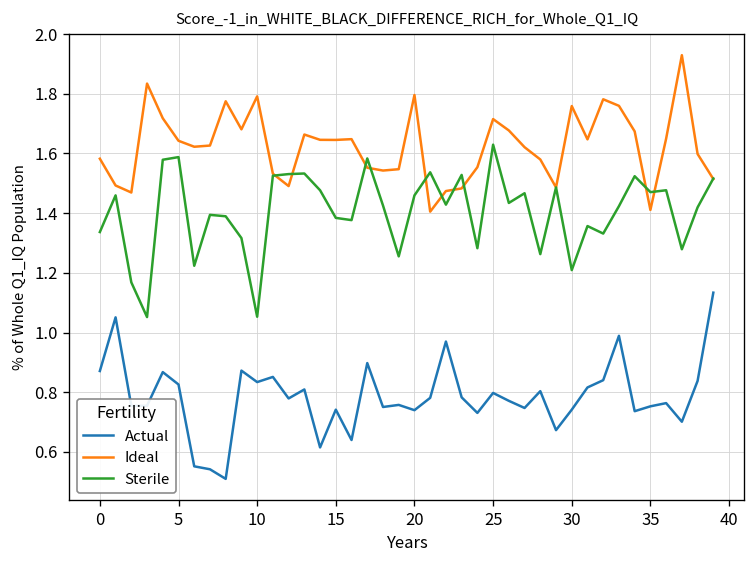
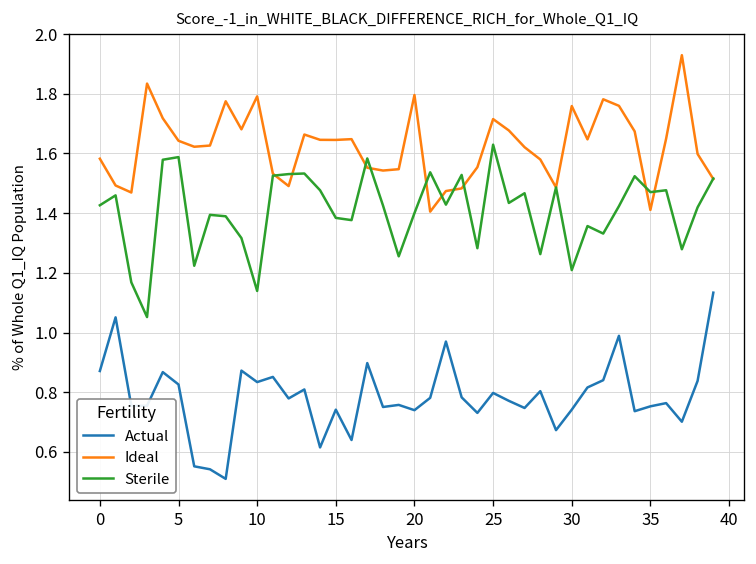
Sterile, 0: 1.34 -> 1.43
Sterile, 10: 1.05 -> 1.14
Sterile, 20: 1.46 -> 1.40
